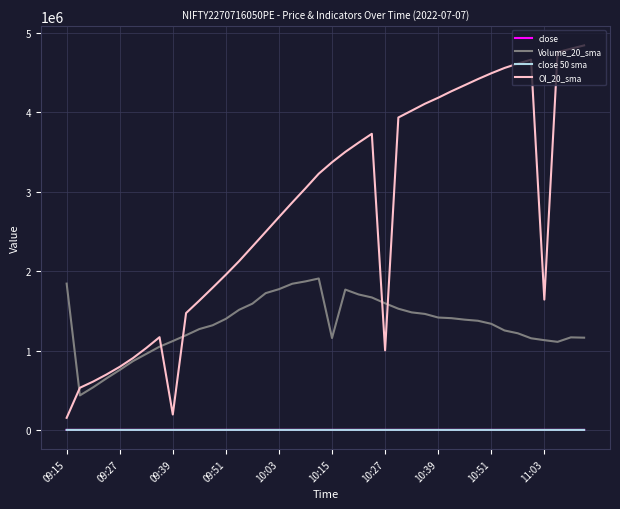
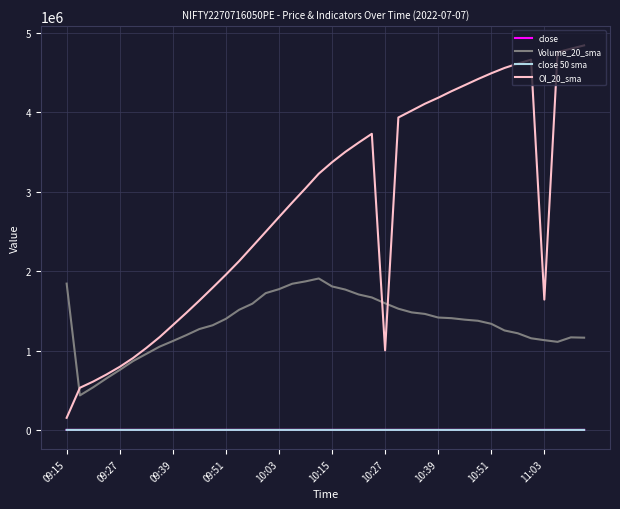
OI_20_sma, 09:39: 200000 -> 1300000
Volume_20_sma, 10:15: 1200000 -> 1800000
